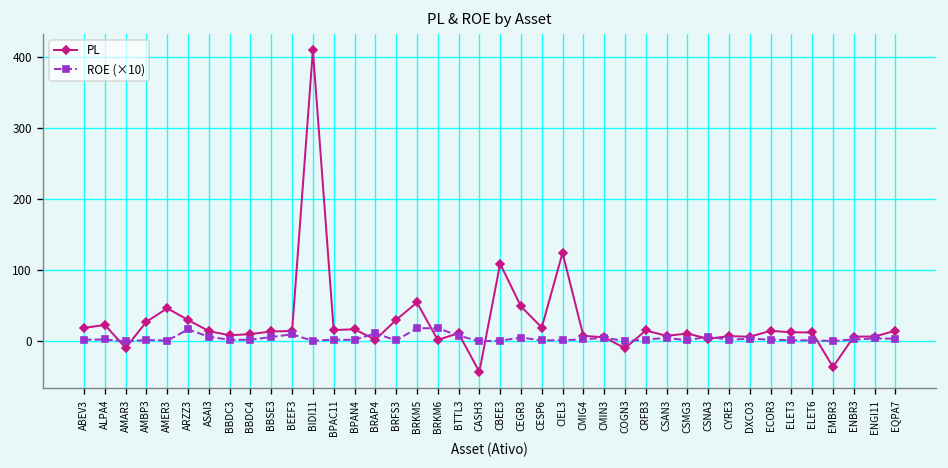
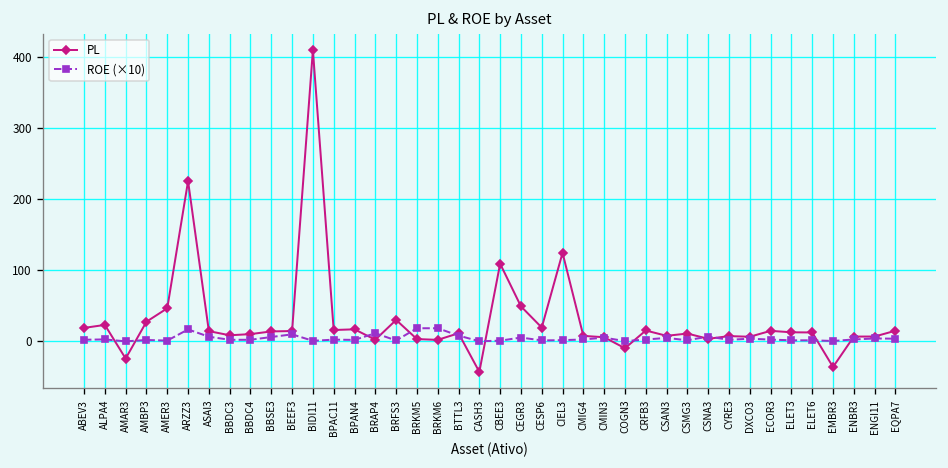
PL, AMAR3: -10 -> -20
PL, ARZZ3: 30 -> 230
PL, BRKM5: 50 -> 0
